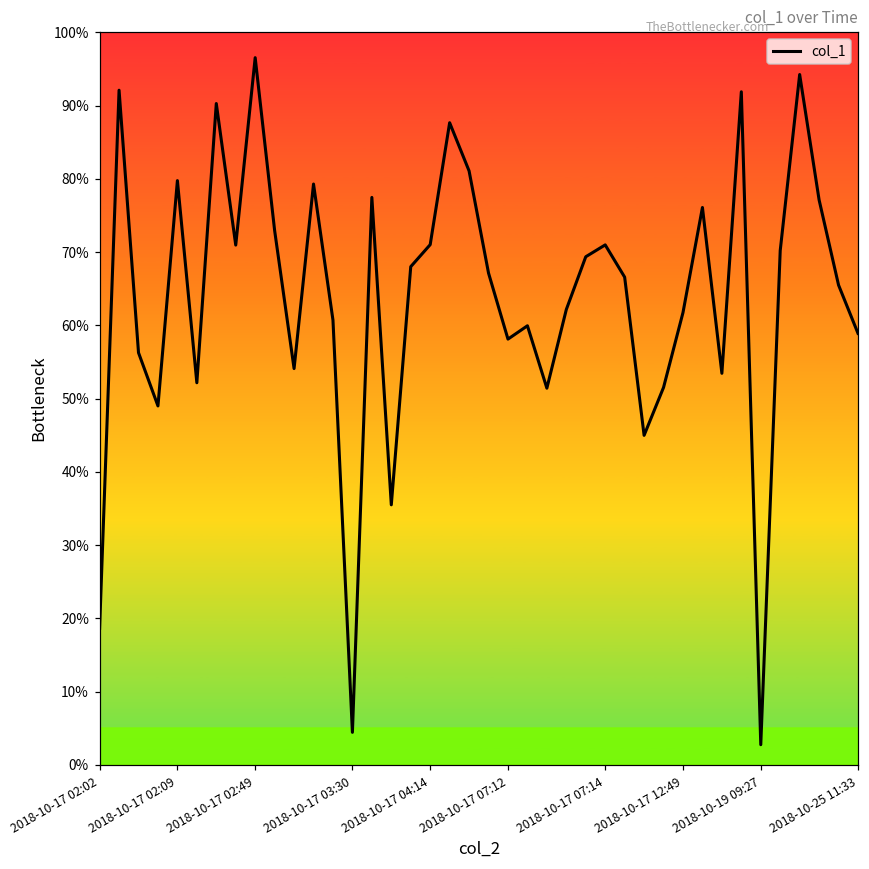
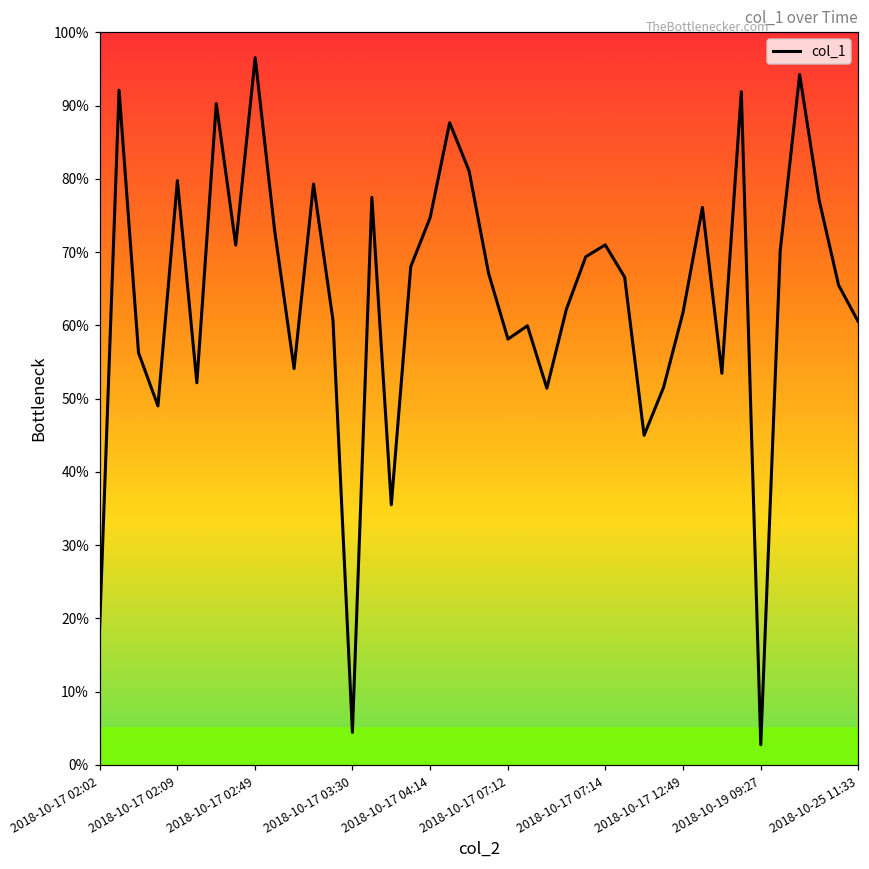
2018-10-17 04:14: 71% -> 75%
2018-10-25 11:33: 59% -> 61%
